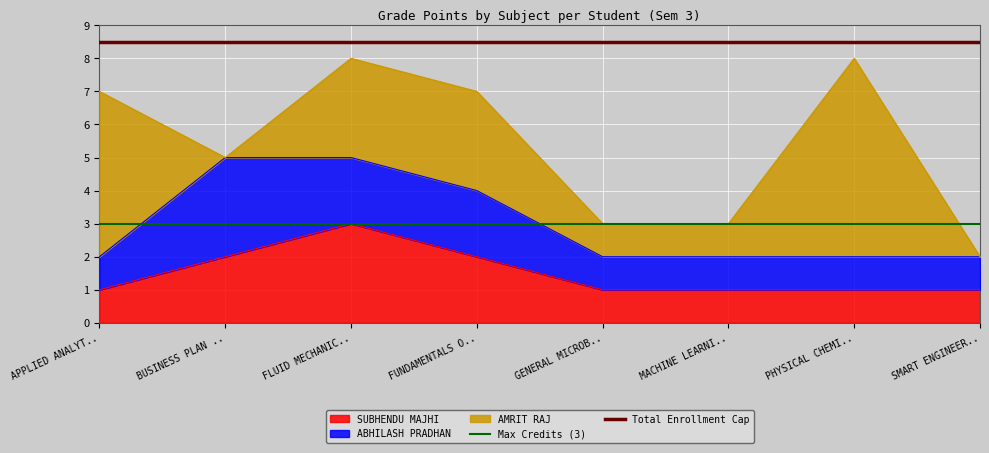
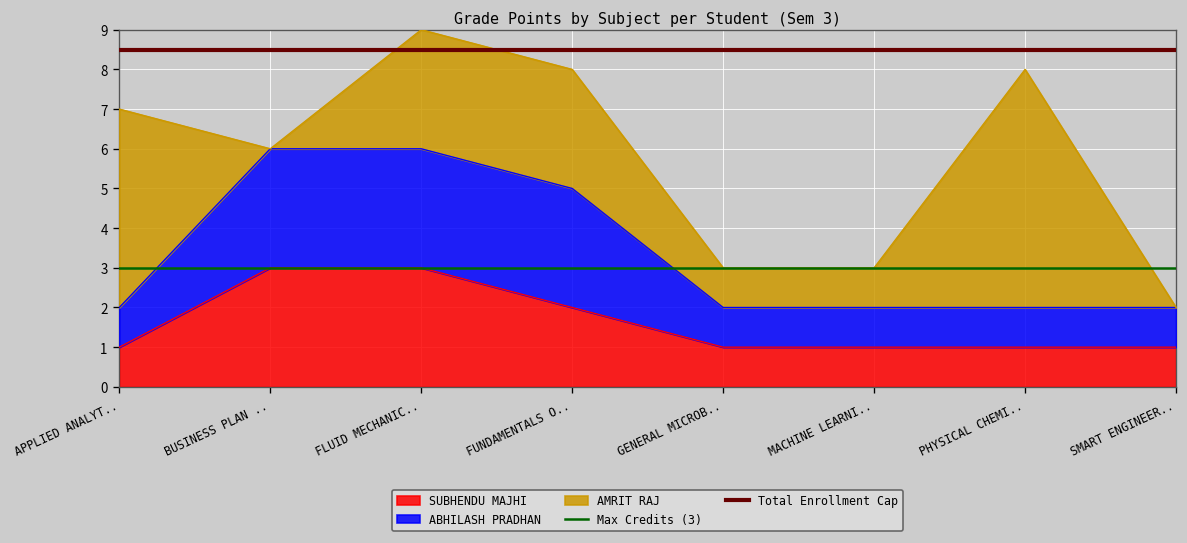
SUBHENDU MAJHI, BUSINESS PLAN ..: 2 -> 3
ABHILASH PRADHAN, FLUID MECHANIC..: 2 -> 3
ABHILASH PRADHAN, FUNDAMENTALS O..: 2 -> 3
